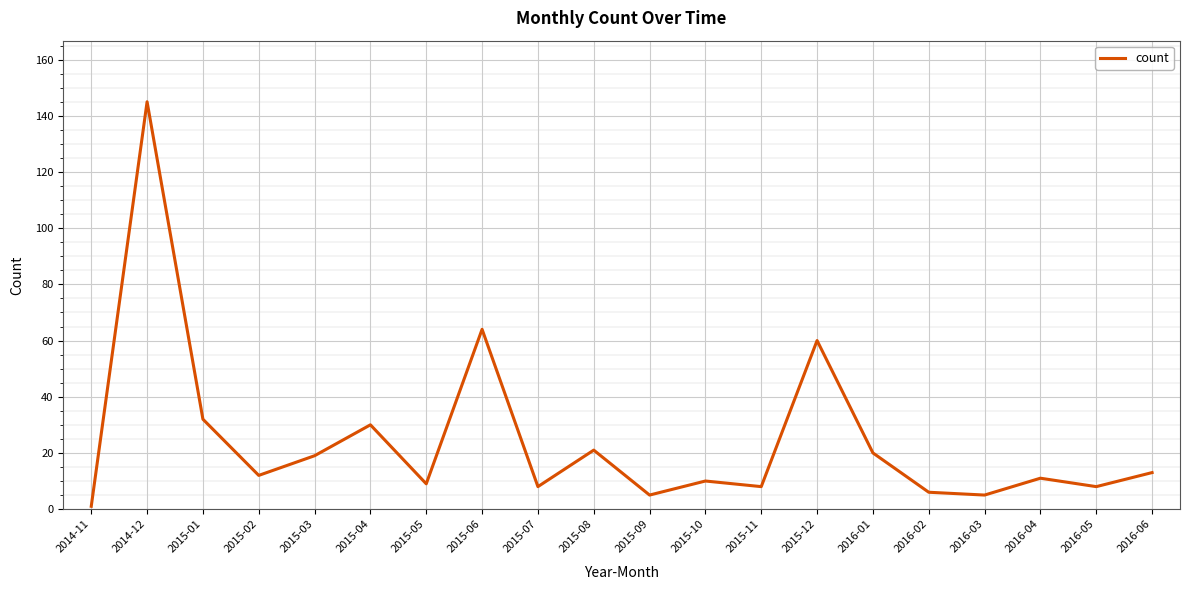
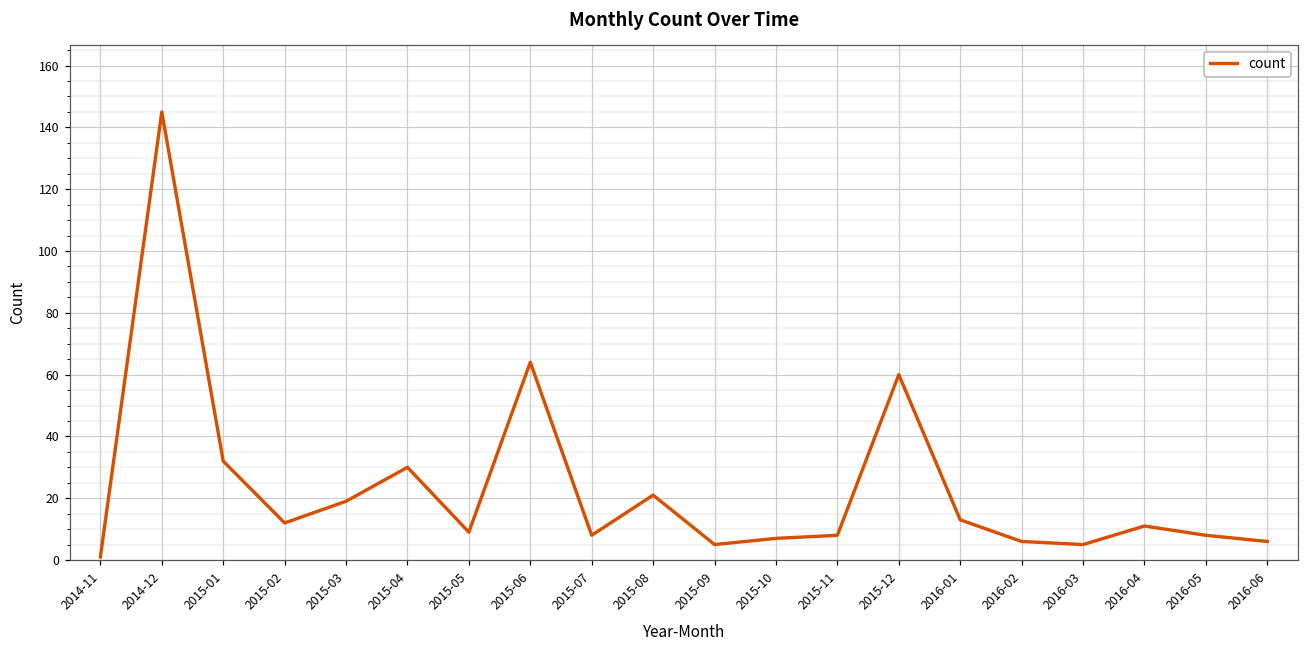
2015-10: 10 -> 7
2016-01: 20 -> 13
2016-06: 13 -> 6
